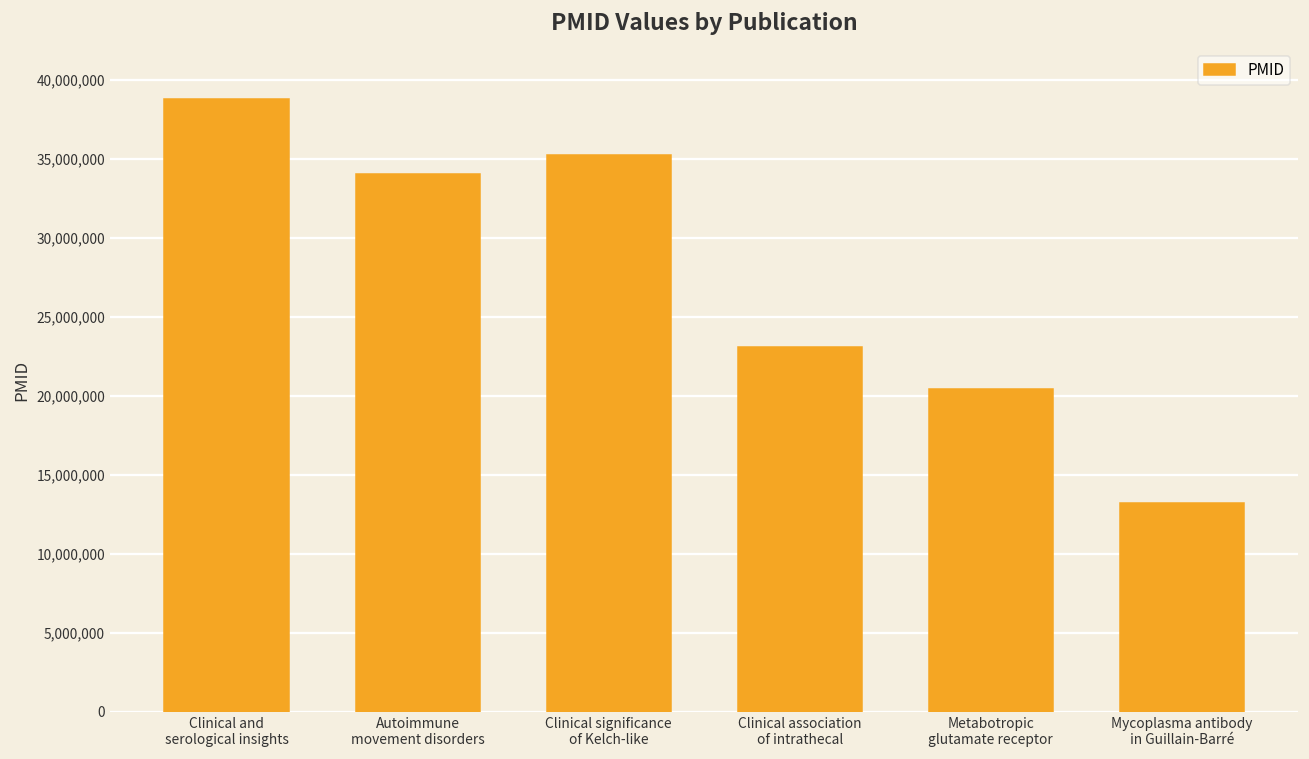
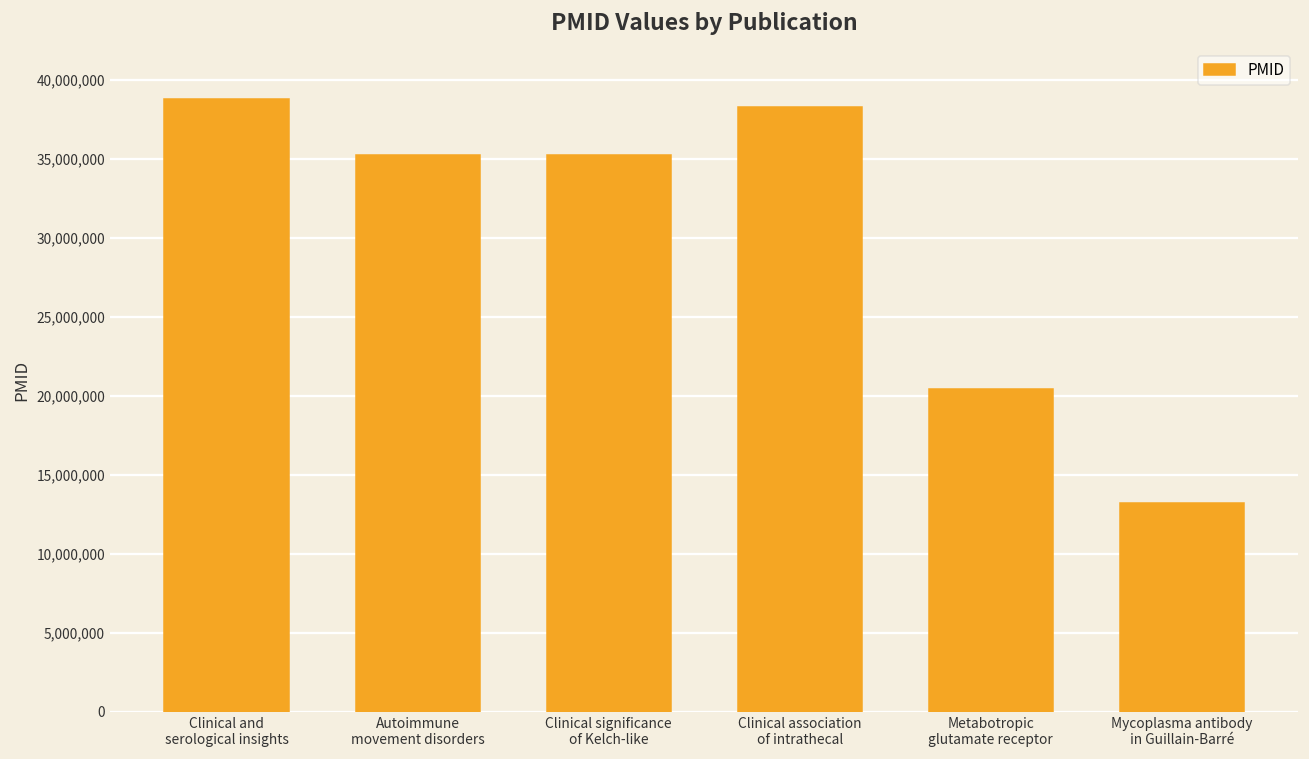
Autoimmune movement disorders: 34,000,000 -> 35,200,000
Clinical association of intrathecal: 23,100,000 -> 38,300,000
